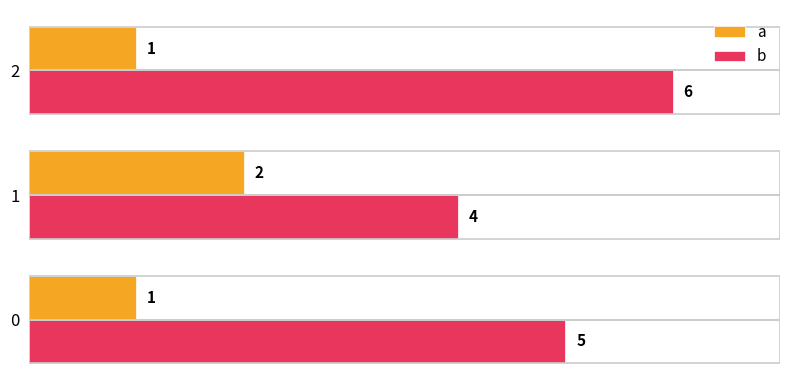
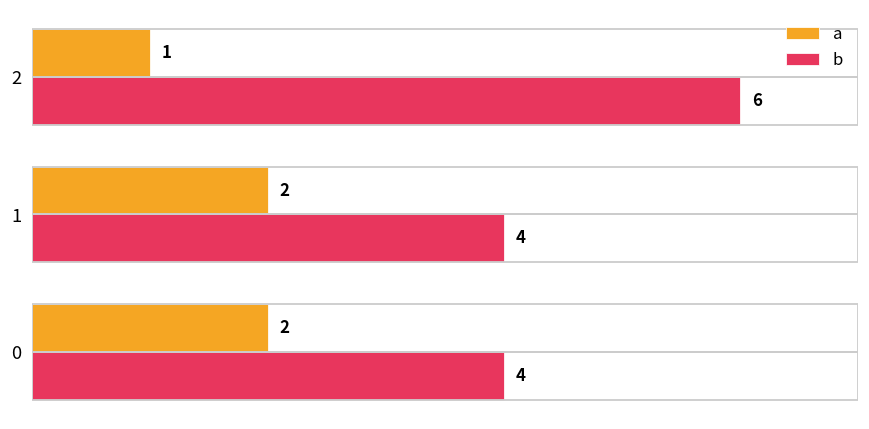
a, 0: 1 -> 2
b, 0: 5 -> 4
